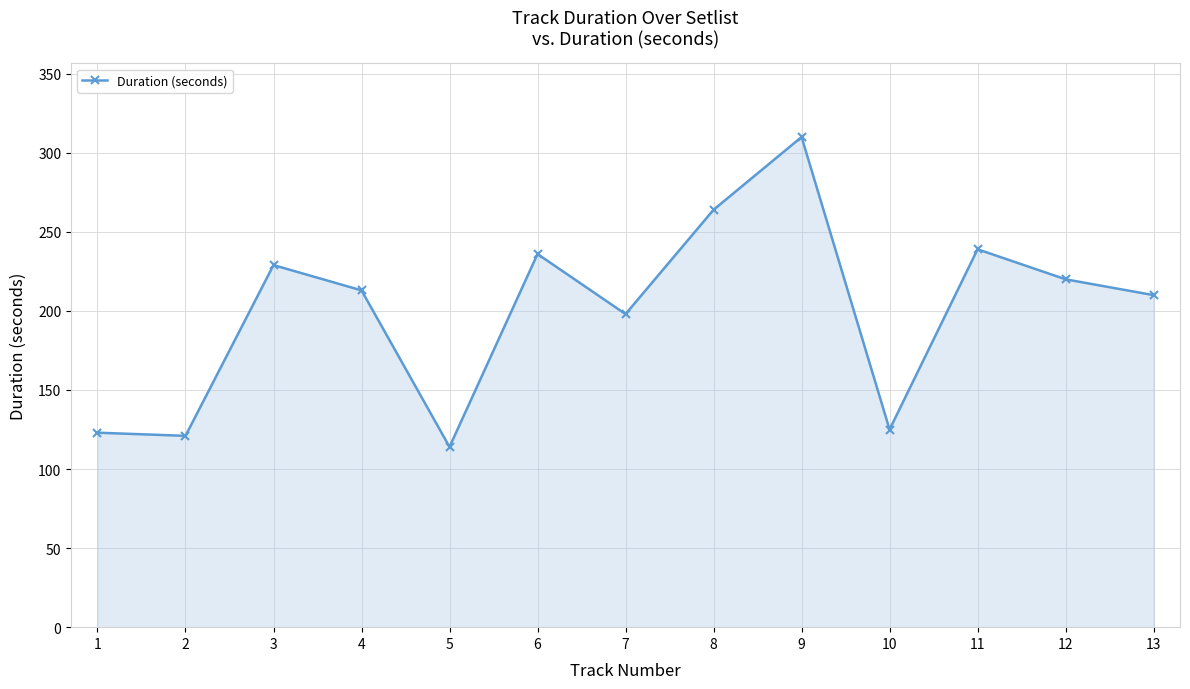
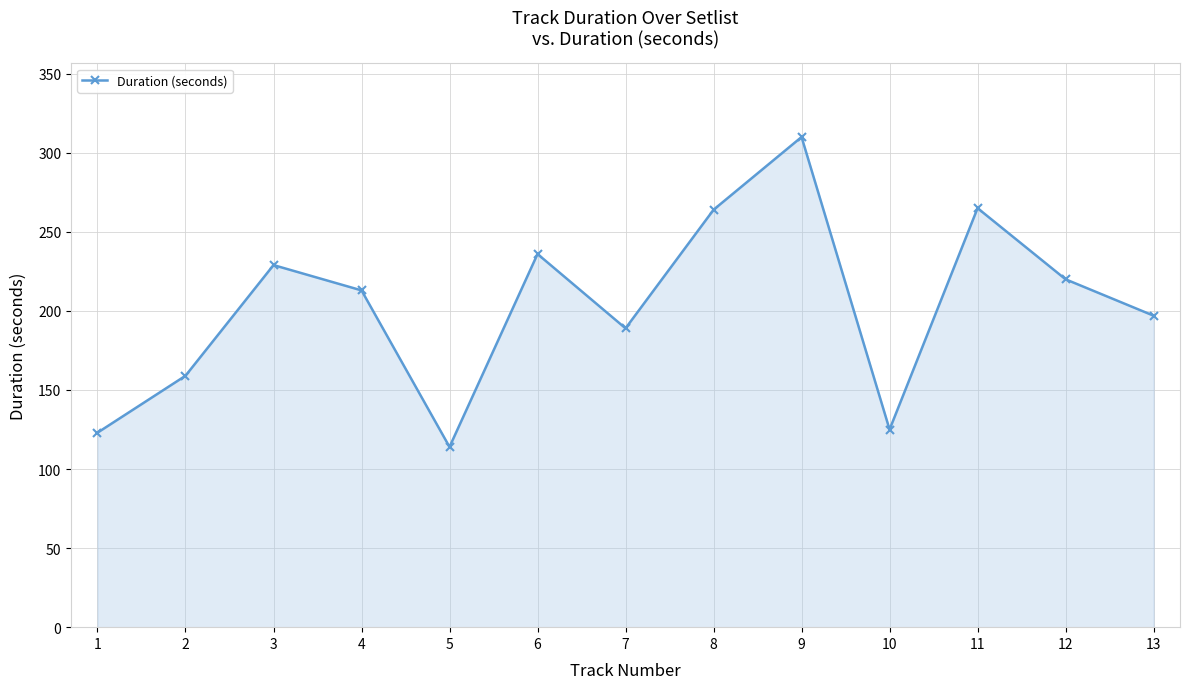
2: 121 -> 159
7: 198 -> 189
11: 239 -> 265
13: 210 -> 197
